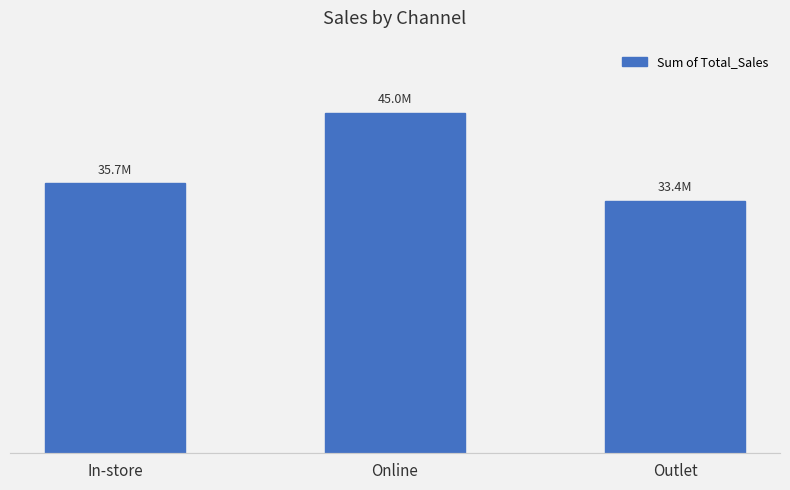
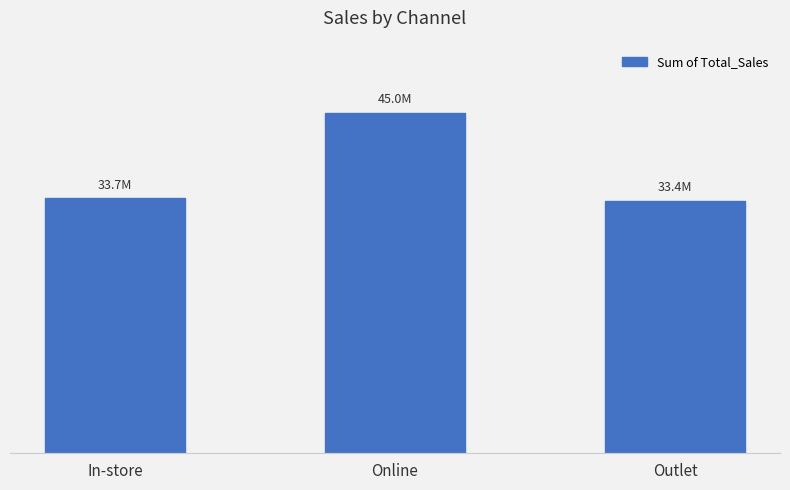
In-store: 35.7M -> 33.7M
